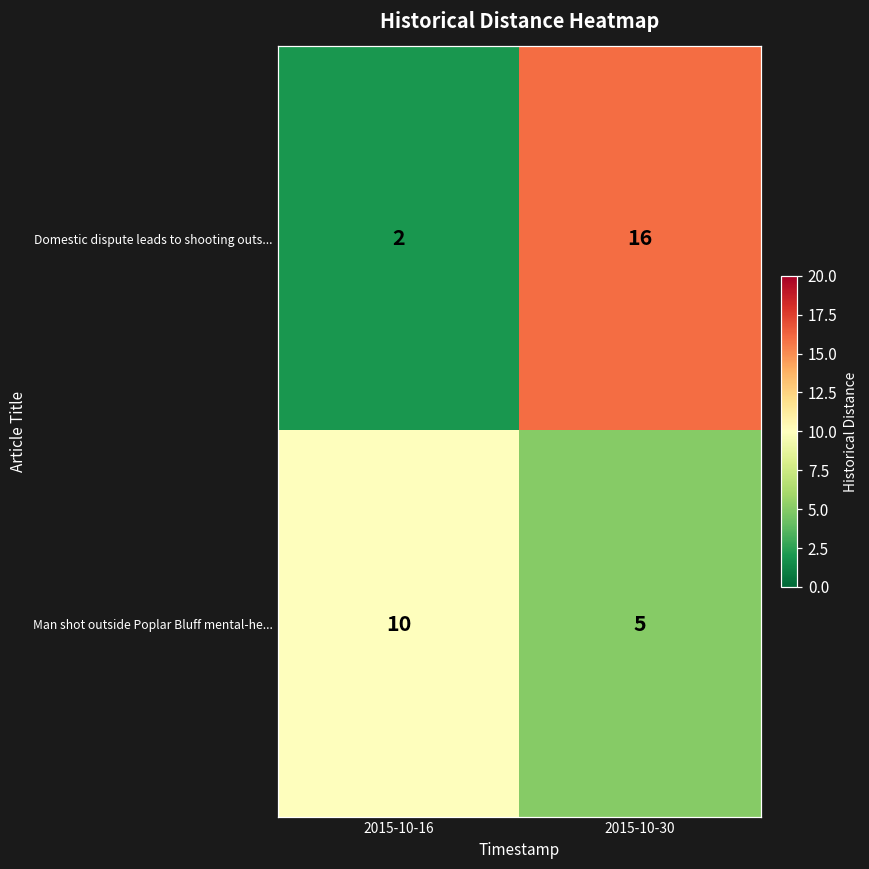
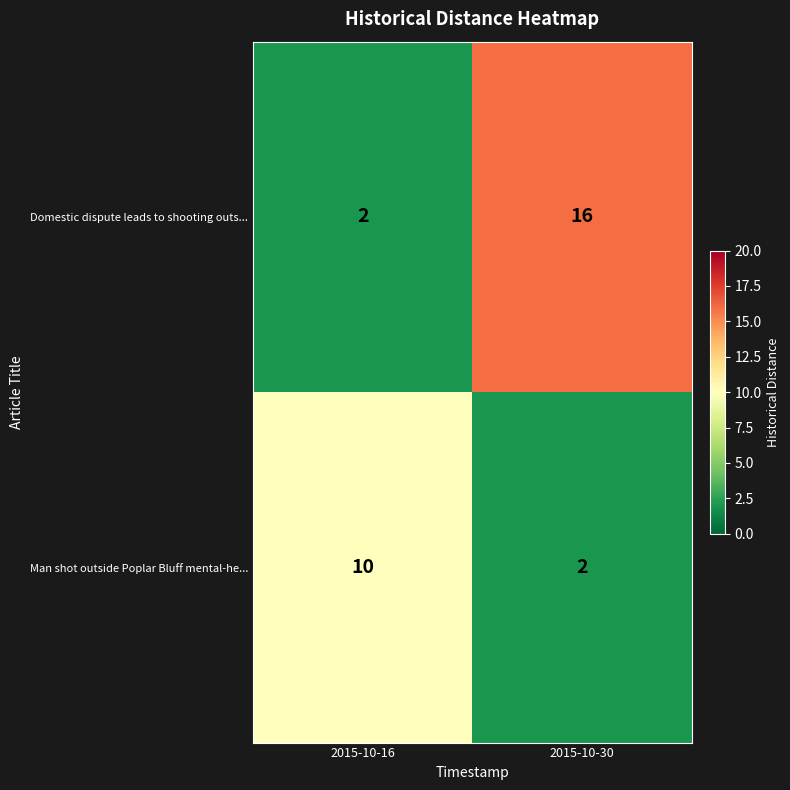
Man shot outside Poplar Bluff mental-he..., 2015-10-30: 5 -> 2
